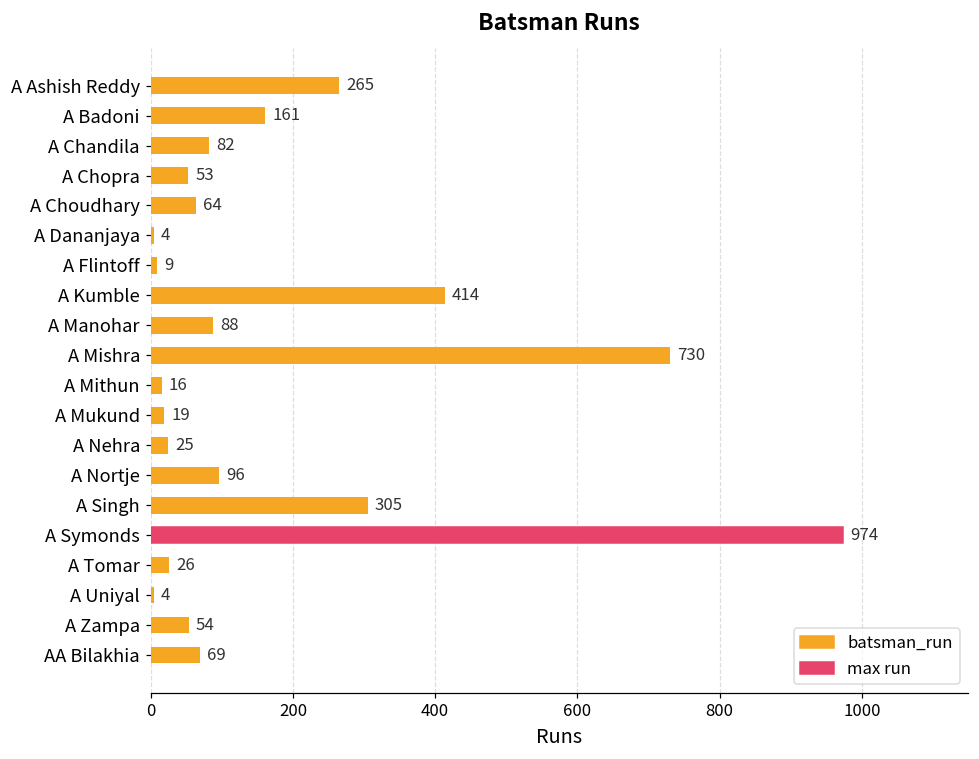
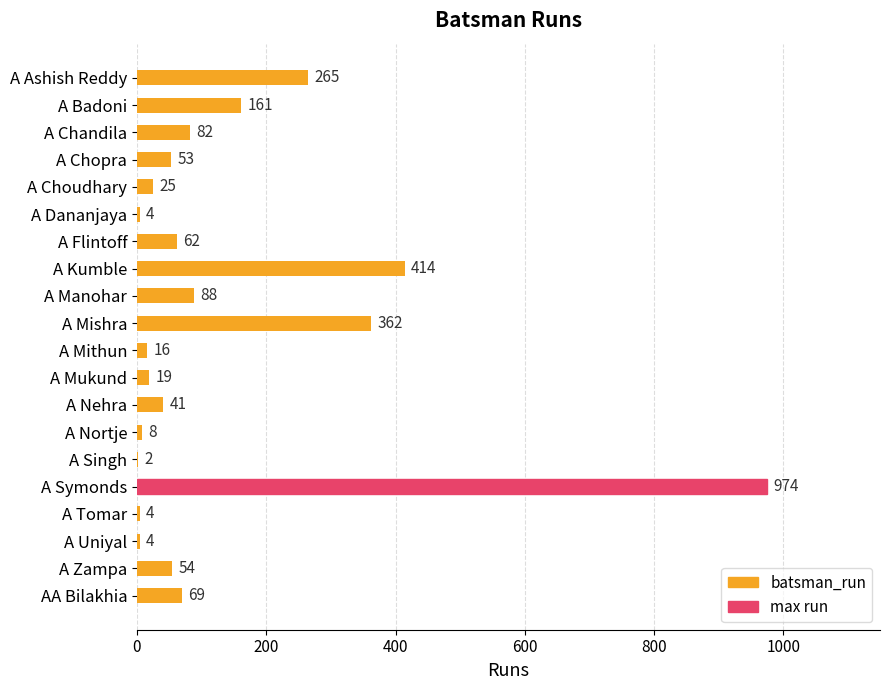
A Choudhary: 64 -> 25
A Flintoff: 9 -> 62
A Mishra: 730 -> 362
A Nehra: 25 -> 41
A Nortje: 96 -> 8
A Singh: 305 -> 2
A Tomar: 26 -> 4
